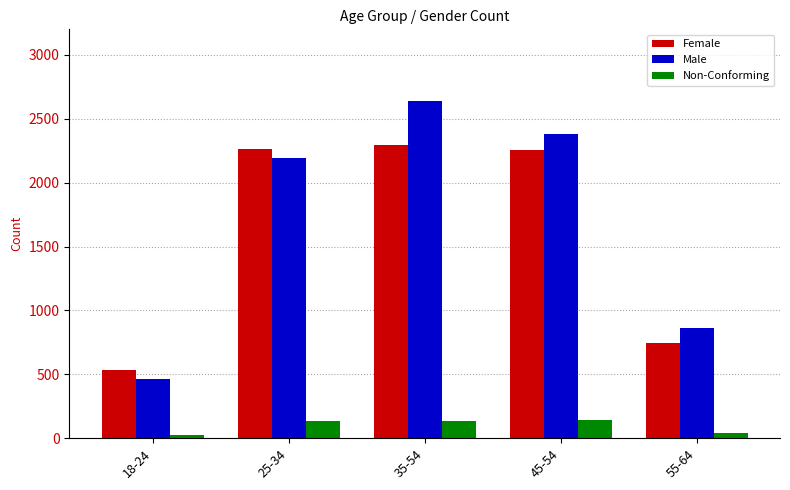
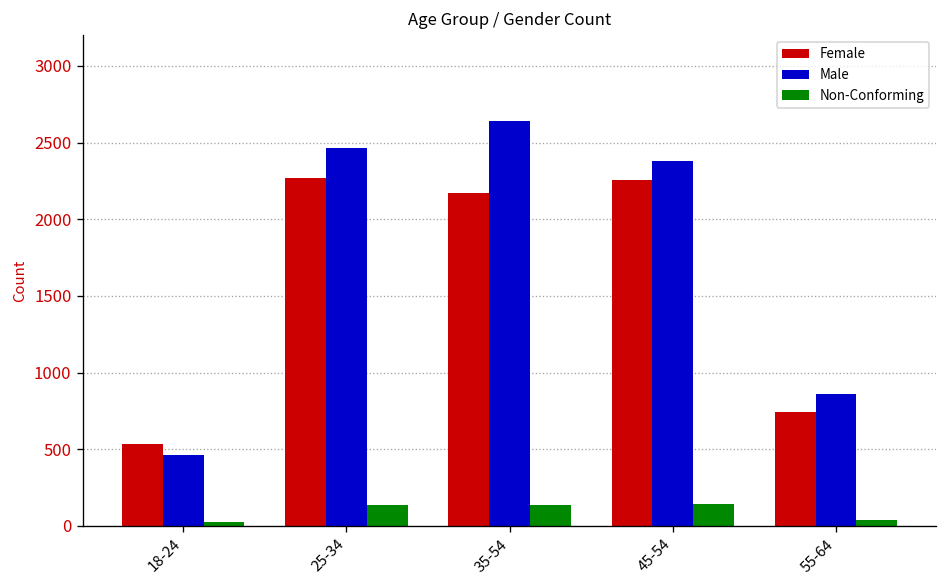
Male, 25-34: 2200 -> 2470
Female, 35-54: 2300 -> 2170
